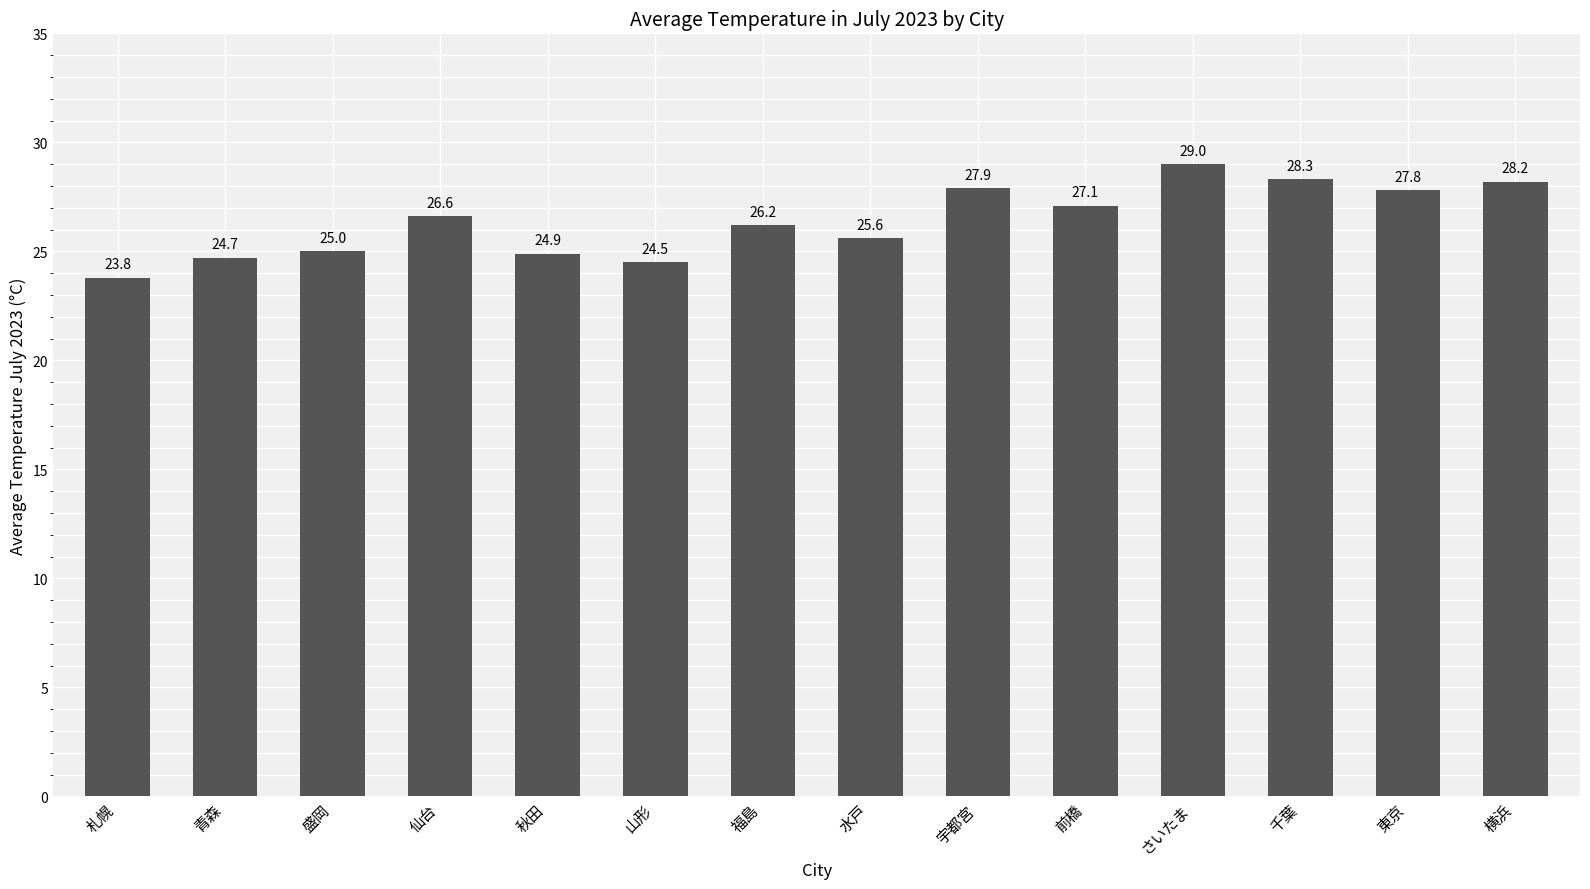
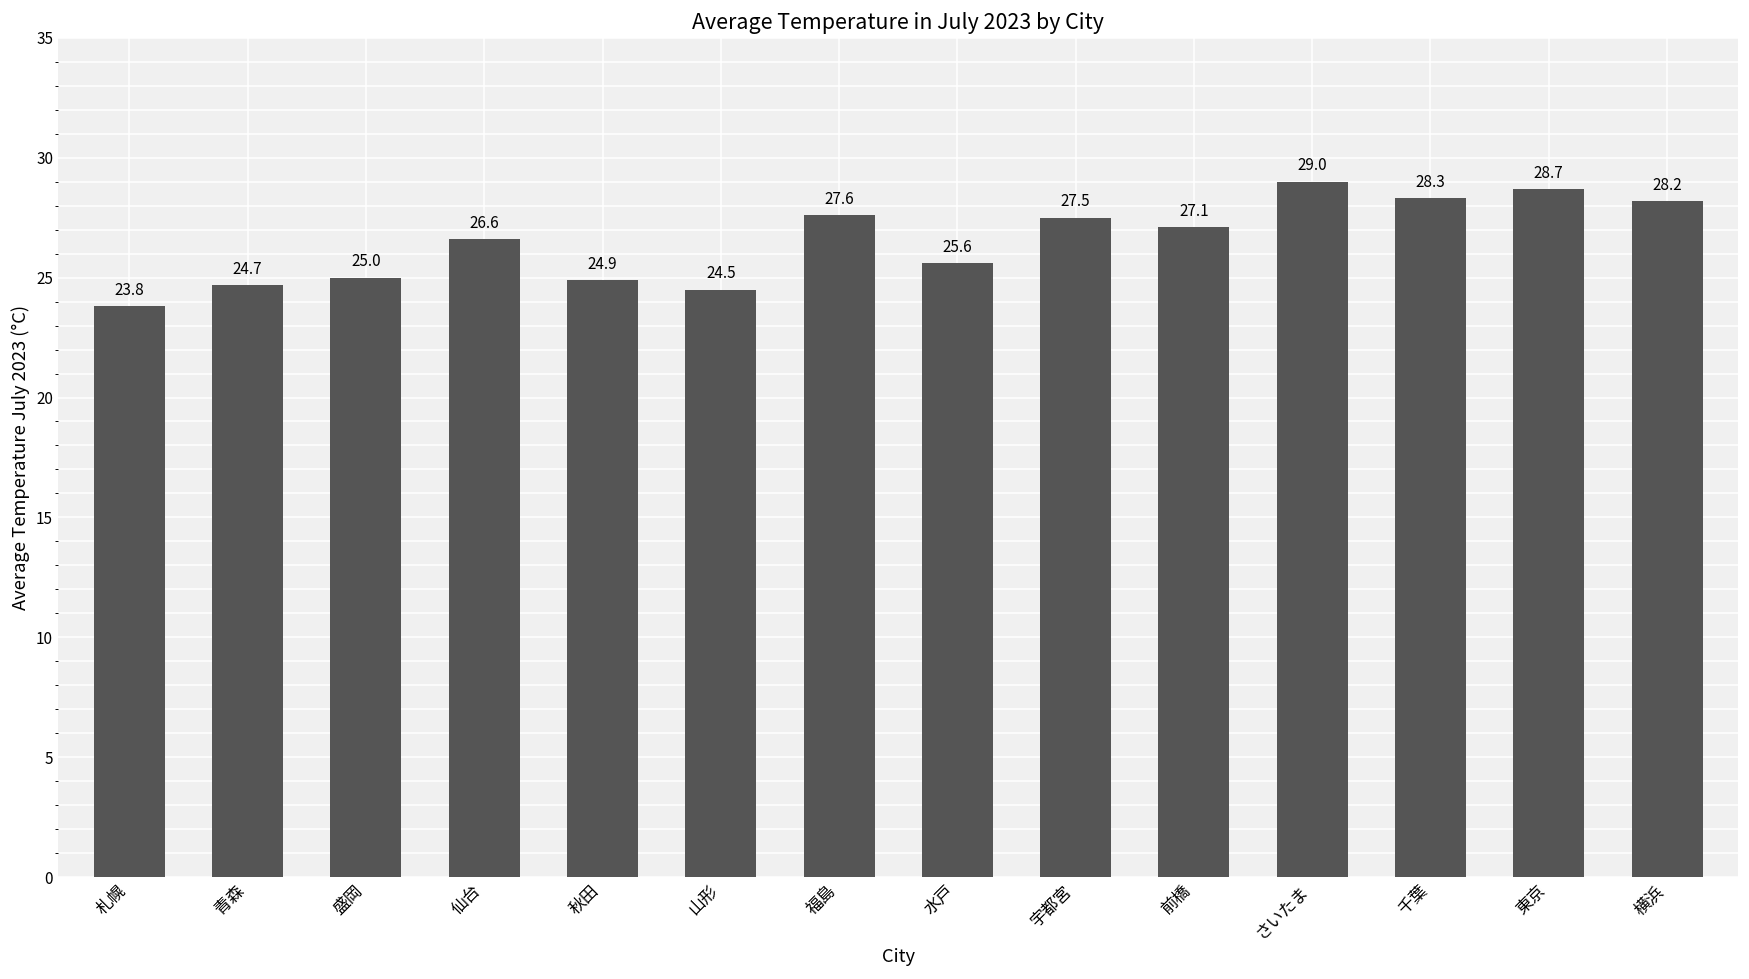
福島: 26.2 -> 27.6
宇都宮: 27.9 -> 27.5
東京: 27.8 -> 28.7
